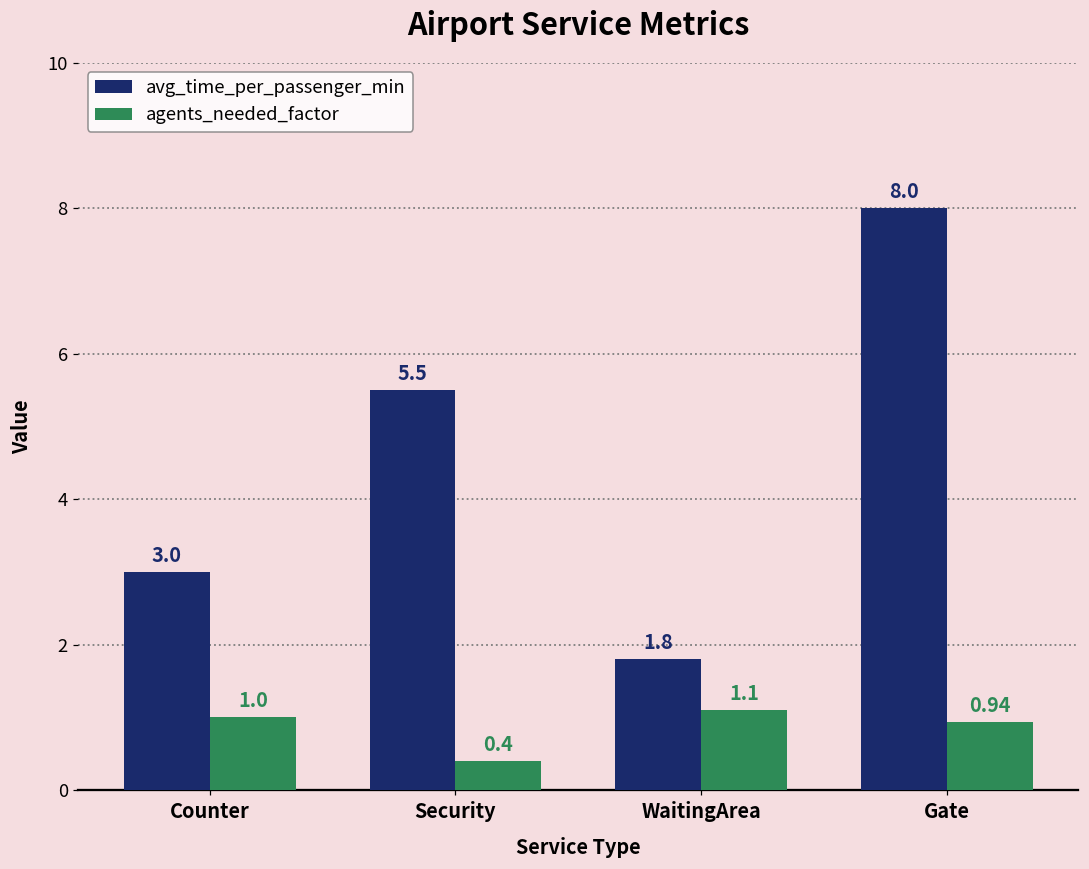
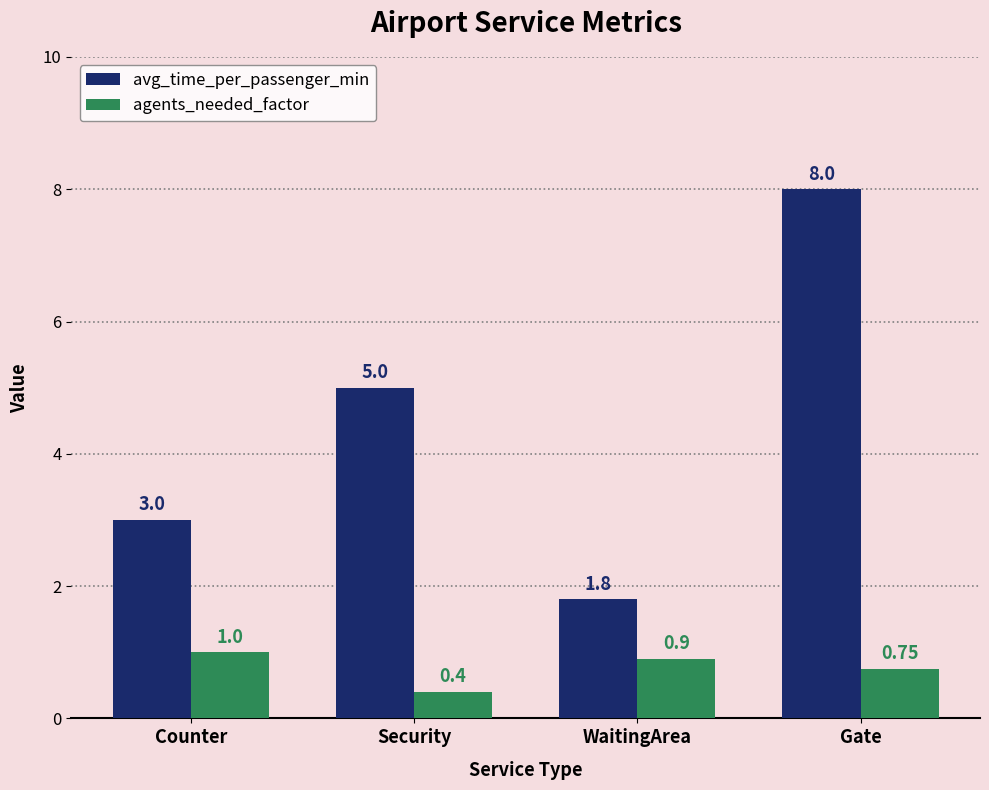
avg_time_per_passenger_min, Security: 5.5 -> 5.0
agents_needed_factor, WaitingArea: 1.1 -> 0.9
agents_needed_factor, Gate: 0.94 -> 0.75
